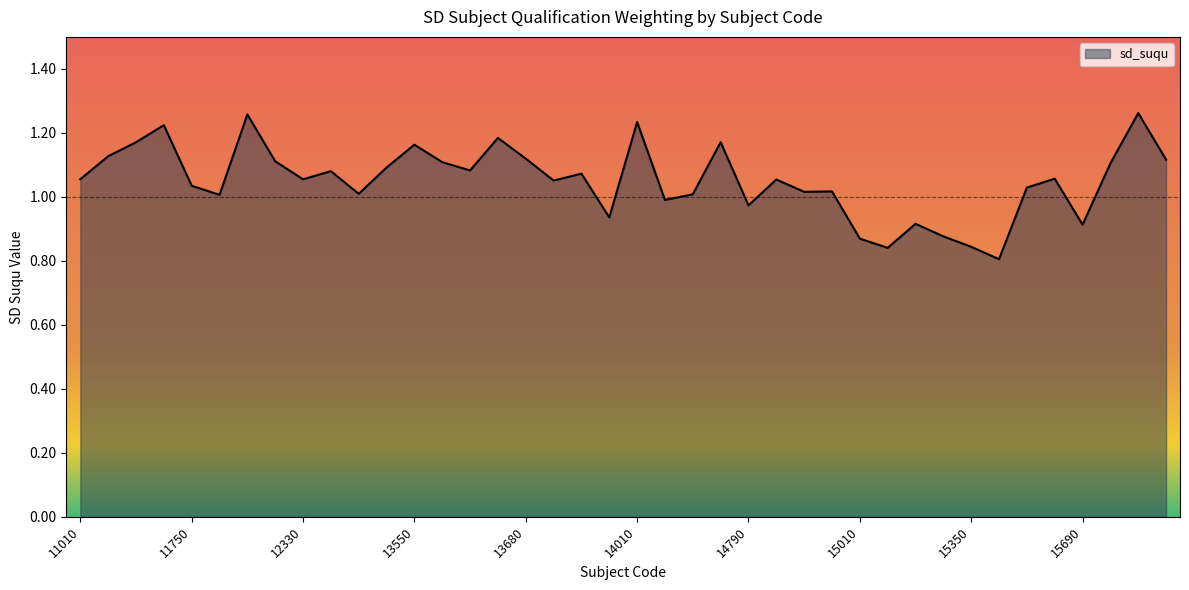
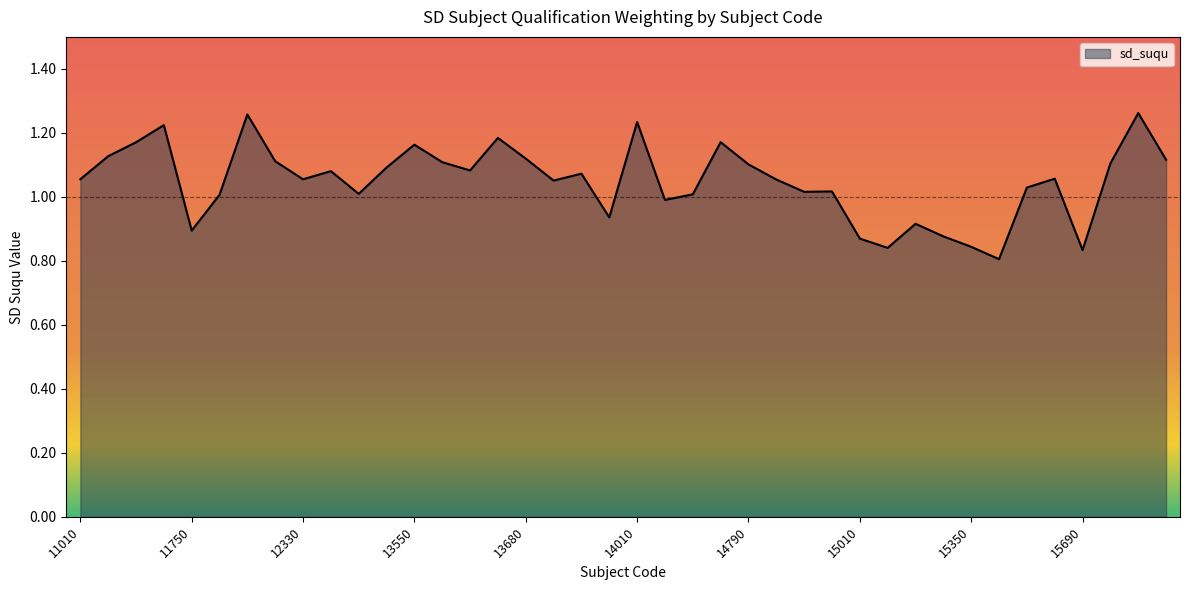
11750: 1.03 -> 0.89
14790: 0.97 -> 1.10
15690: 0.91 -> 0.83
